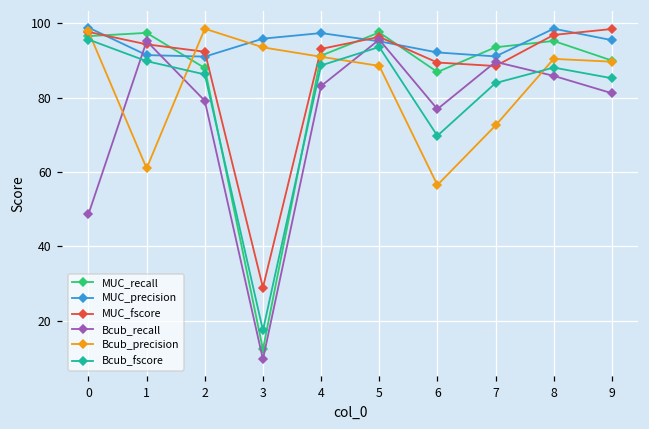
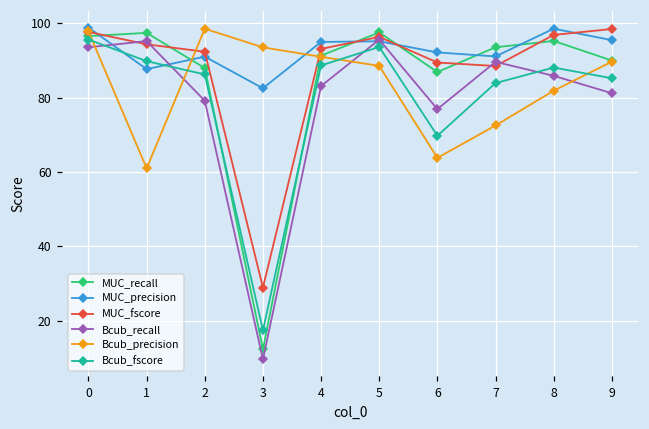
Bcub_recall, 0: 49 -> 94
MUC_precision, 1: 91 -> 88
MUC_precision, 3: 96 -> 82
MUC_precision, 4: 97 -> 95
Bcub_precision, 6: 56 -> 64
Bcub_precision, 8: 90 -> 82
